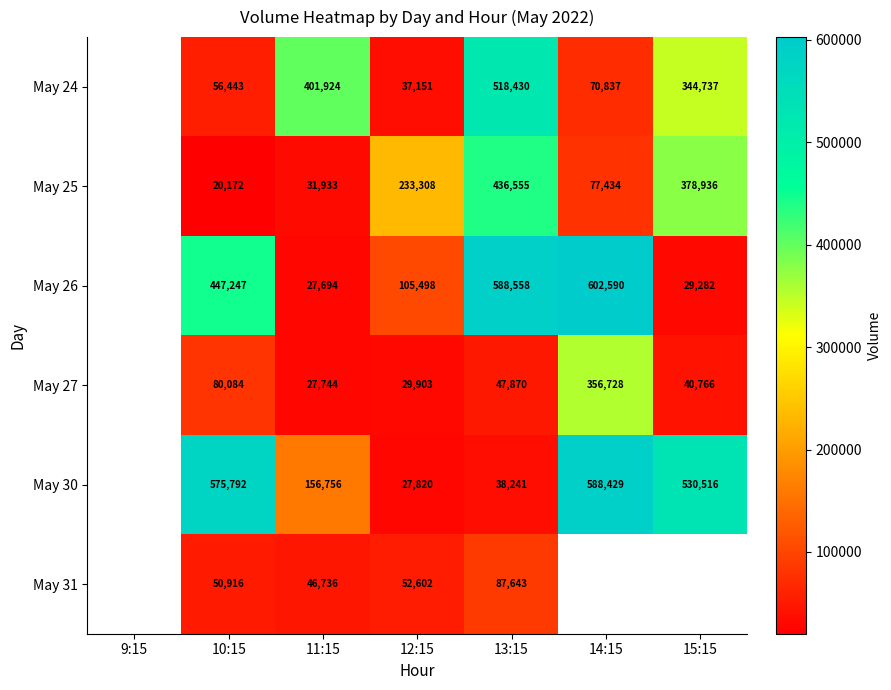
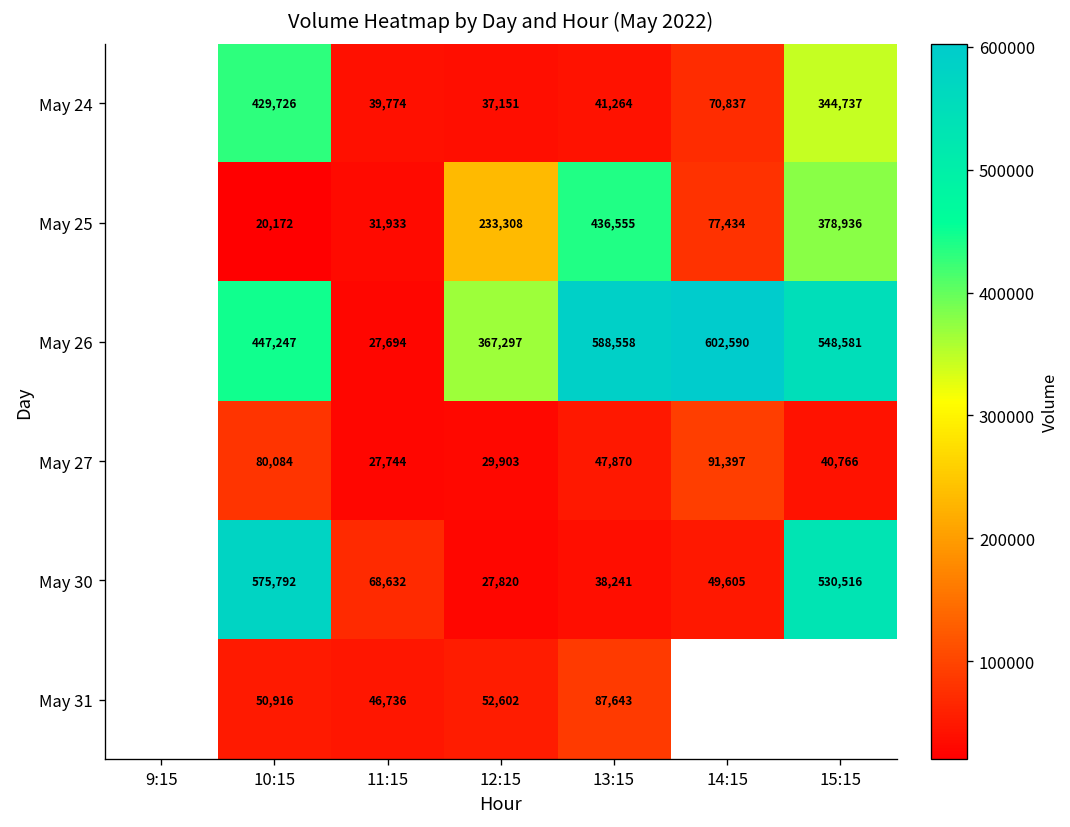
May 24, 10:15: 56,443 -> 429,726
May 24, 11:15: 401,924 -> 39,774
May 24, 13:15: 518,430 -> 41,264
May 26, 12:15: 105,498 -> 367,297
May 26, 15:15: 29,282 -> 548,581
May 27, 14:15: 356,728 -> 91,397
May 30, 11:15: 156,756 -> 68,632
May 30, 14:15: 588,429 -> 49,605
